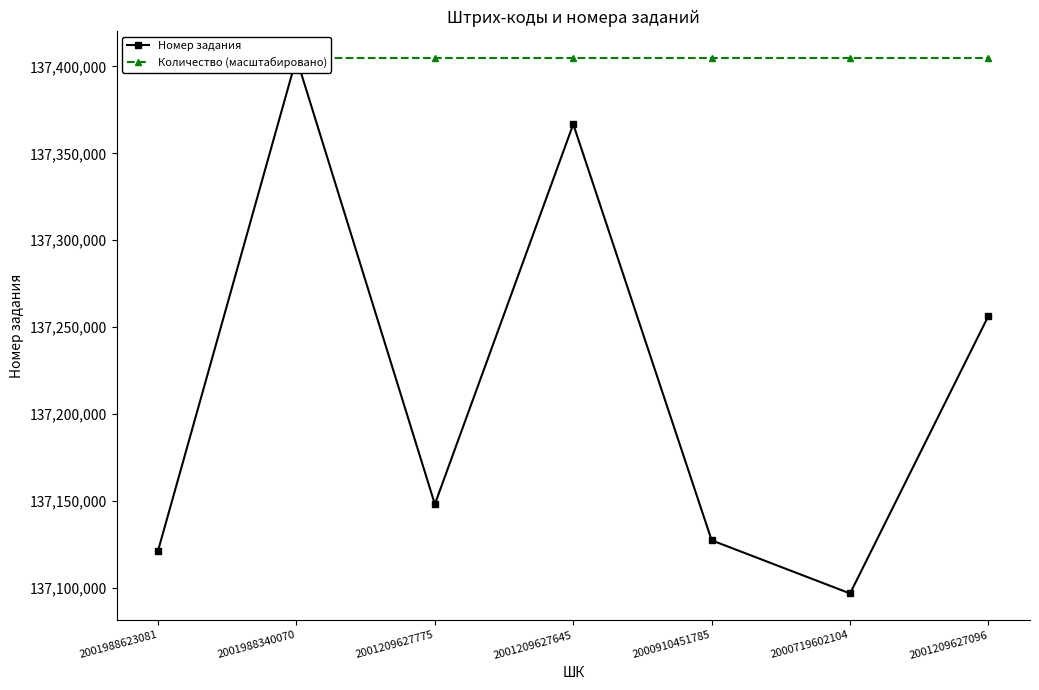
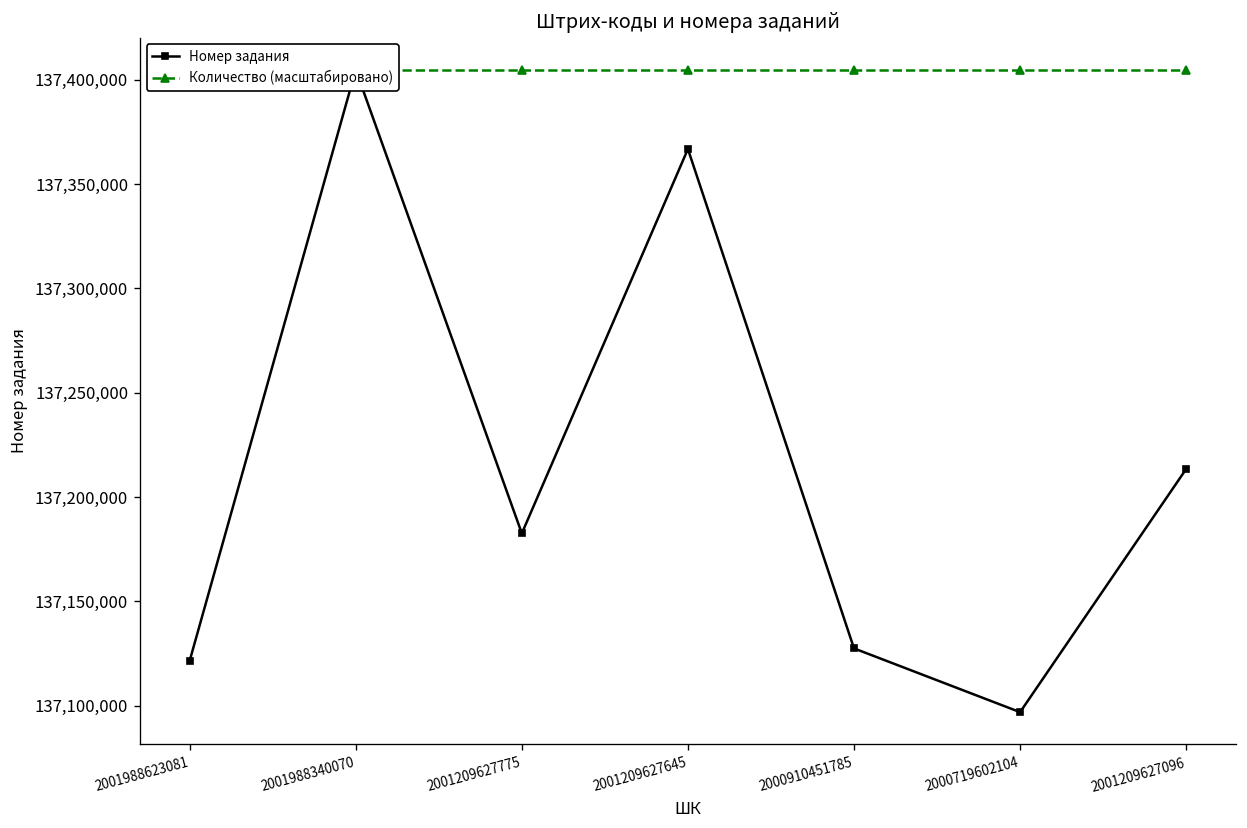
Номер задания, 2001209627775: 137,148,000 -> 137,183,000
Номер задания, 2001209627096: 137,257,000 -> 137,213,000
